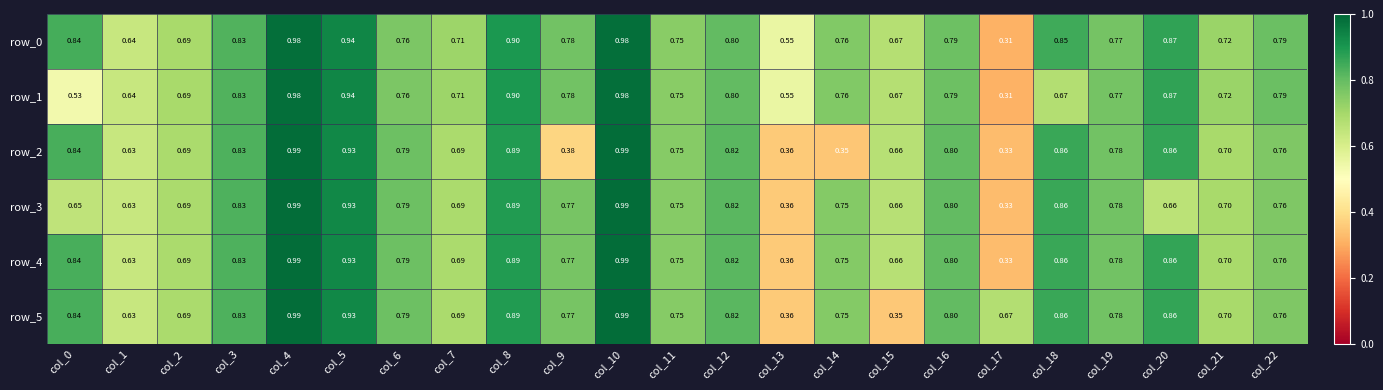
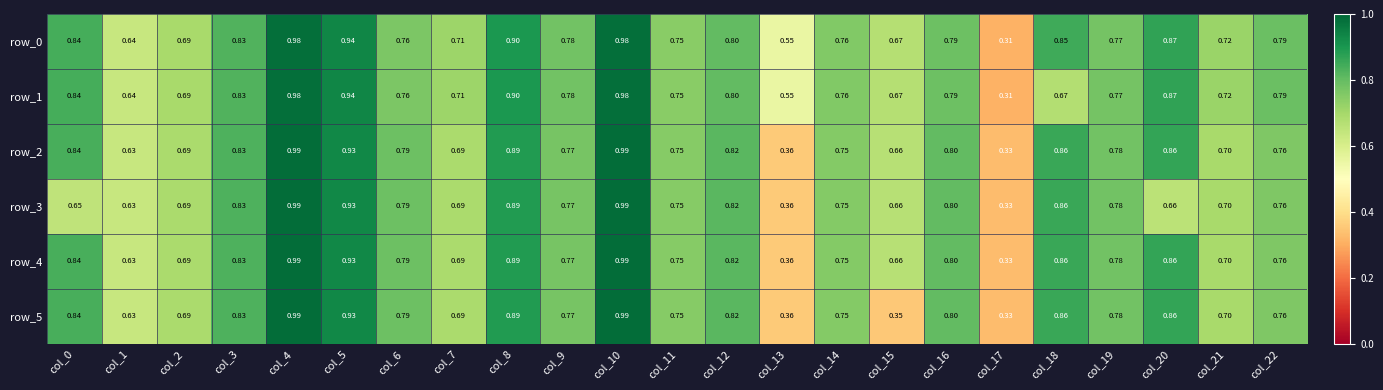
row_1, col_0: 0.53 -> 0.84
row_2, col_9: 0.38 -> 0.77
row_2, col_14: 0.35 -> 0.75
row_5, col_17: 0.67 -> 0.33
